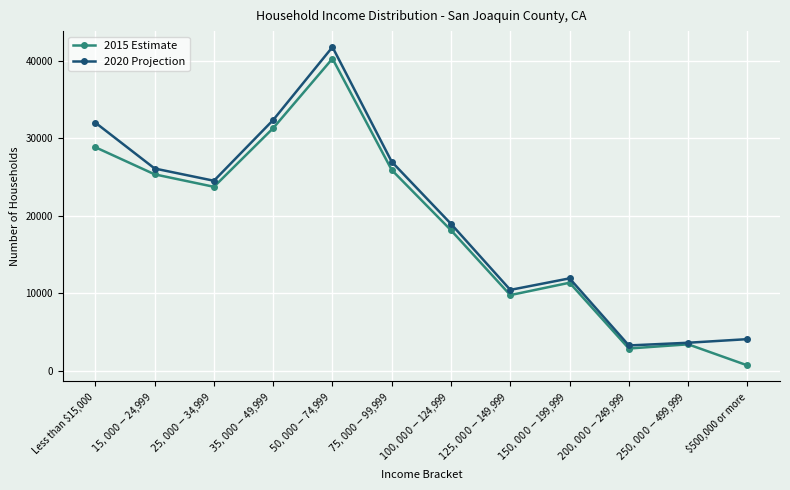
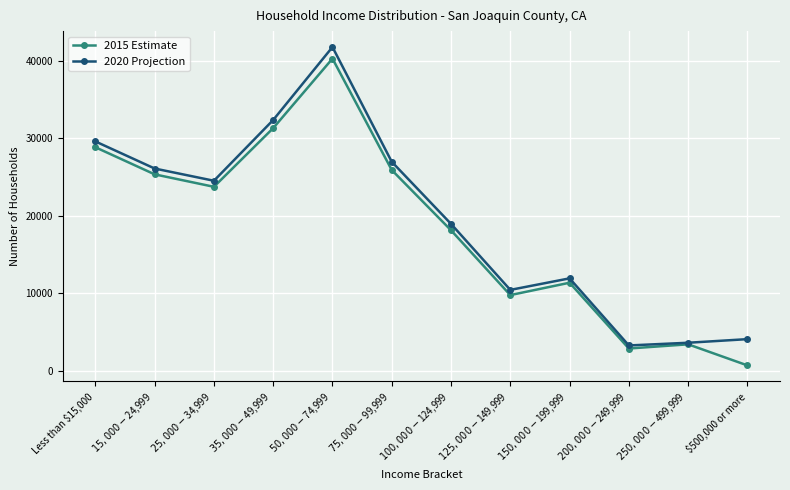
2020 Projection, Less than $15,000: 32000 -> 30000
